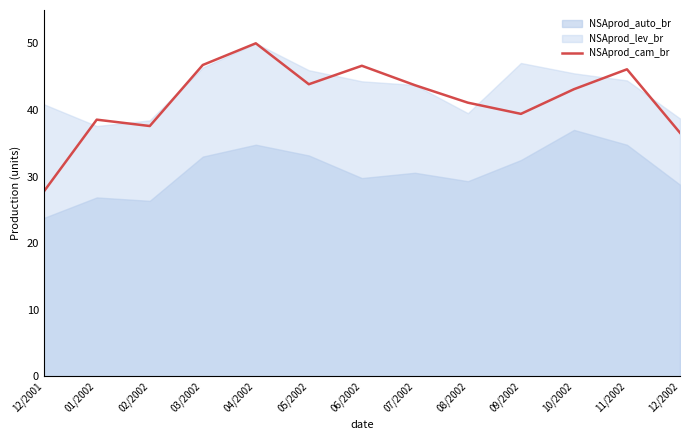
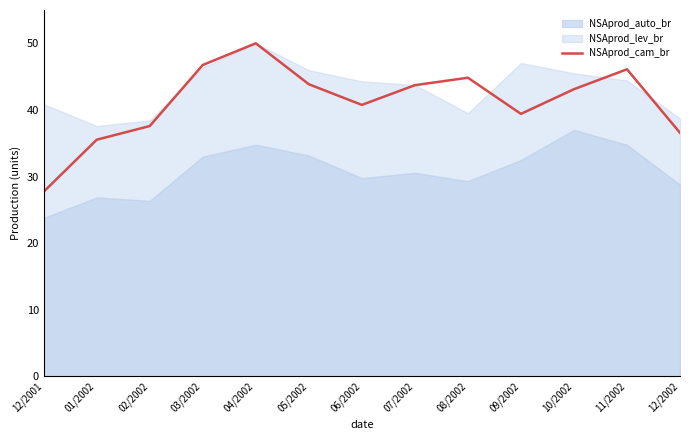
NSAprod_cam_br, 01/2002: 39 -> 36
NSAprod_cam_br, 06/2002: 47 -> 41
NSAprod_cam_br, 08/2002: 41 -> 45
